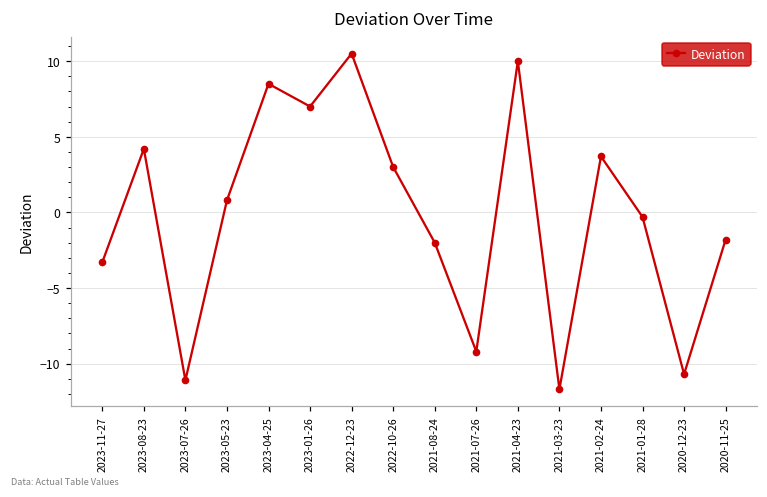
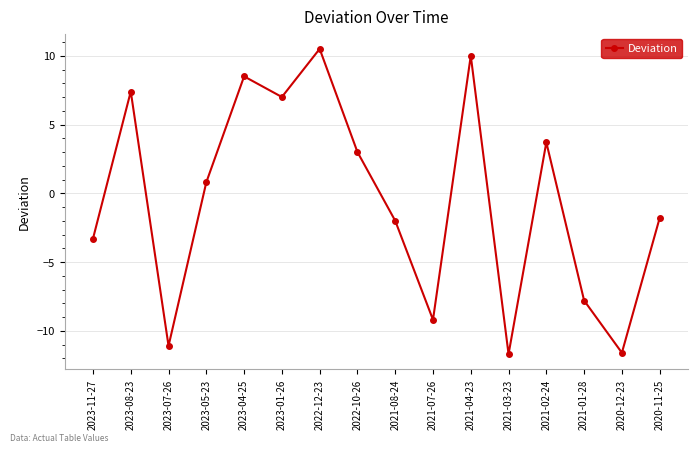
2023-08-23: 4.2 -> 7.4
2021-01-28: -0.3 -> -7.8
2020-12-23: -10.7 -> -11.6
